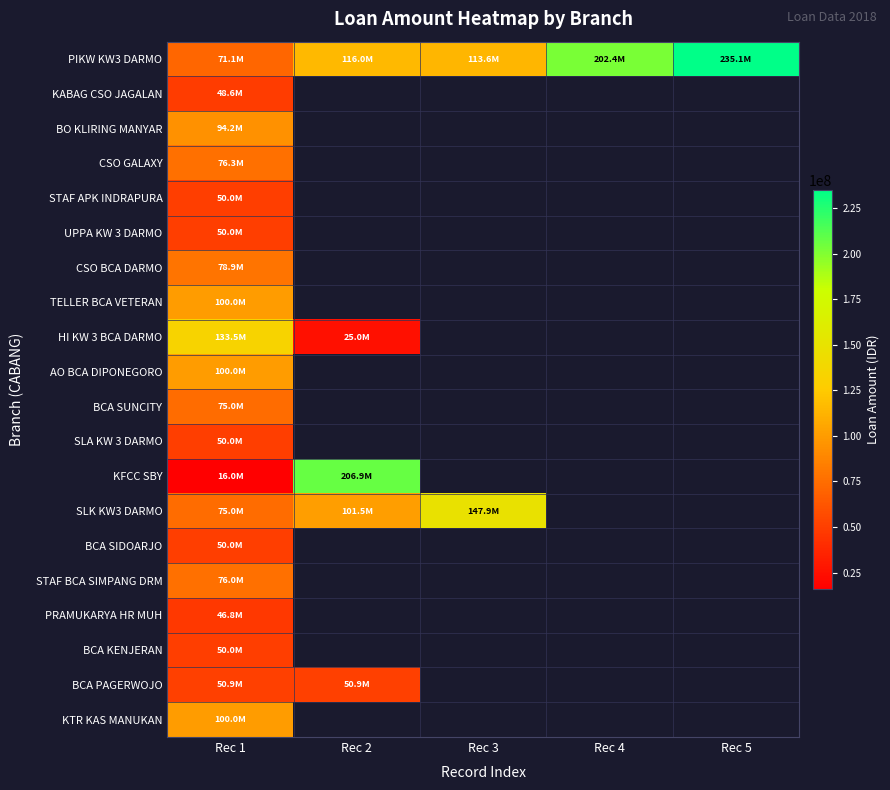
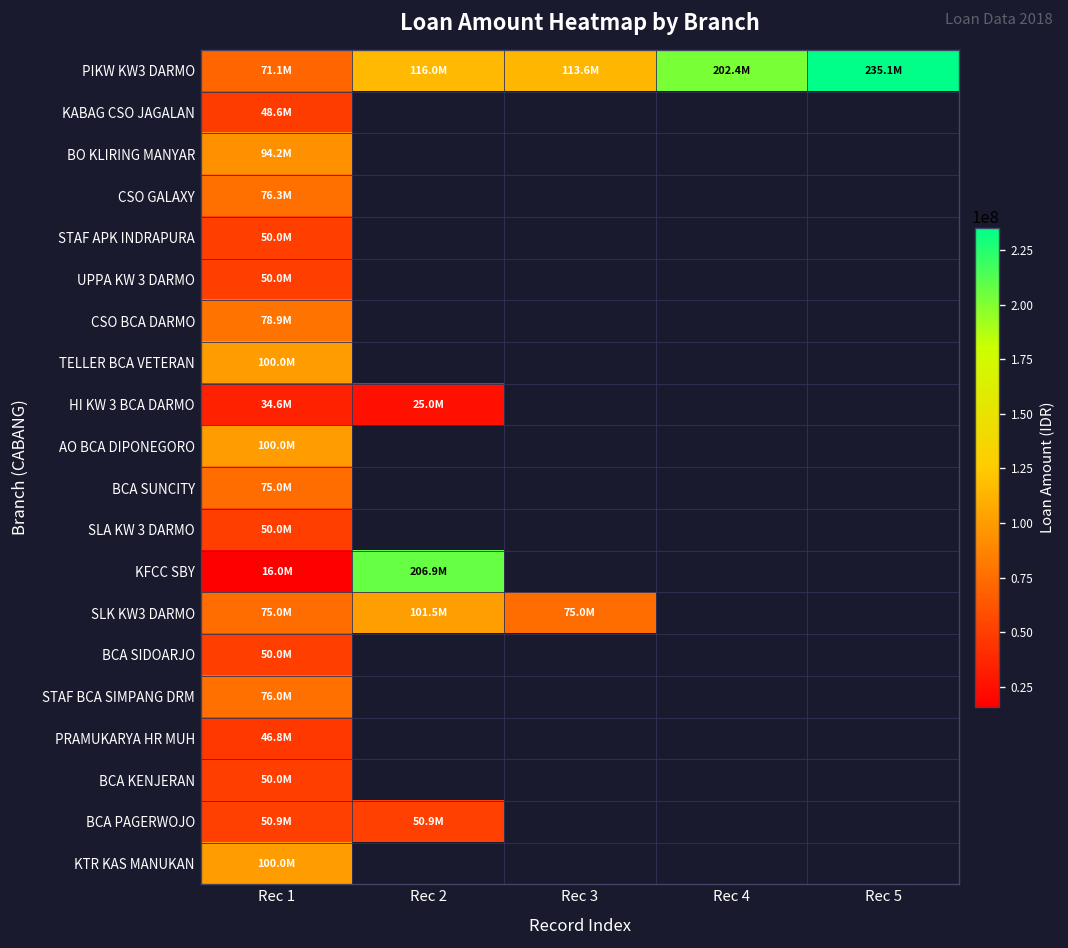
HI KW 3 BCA DARMO, Rec 1: 133.5M -> 34.6M
SLK KW3 DARMO, Rec 3: 147.9M -> 75.0M
